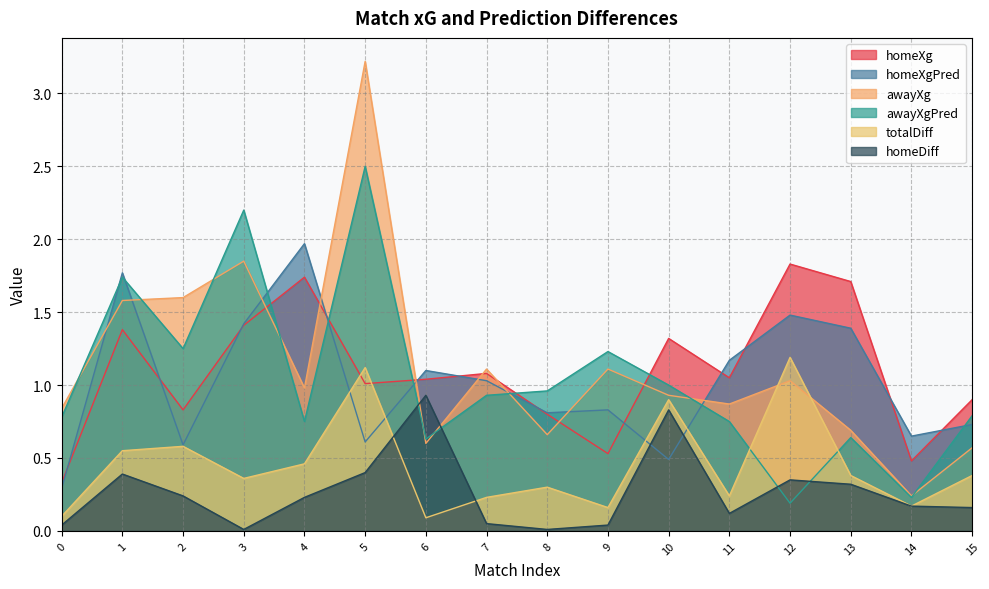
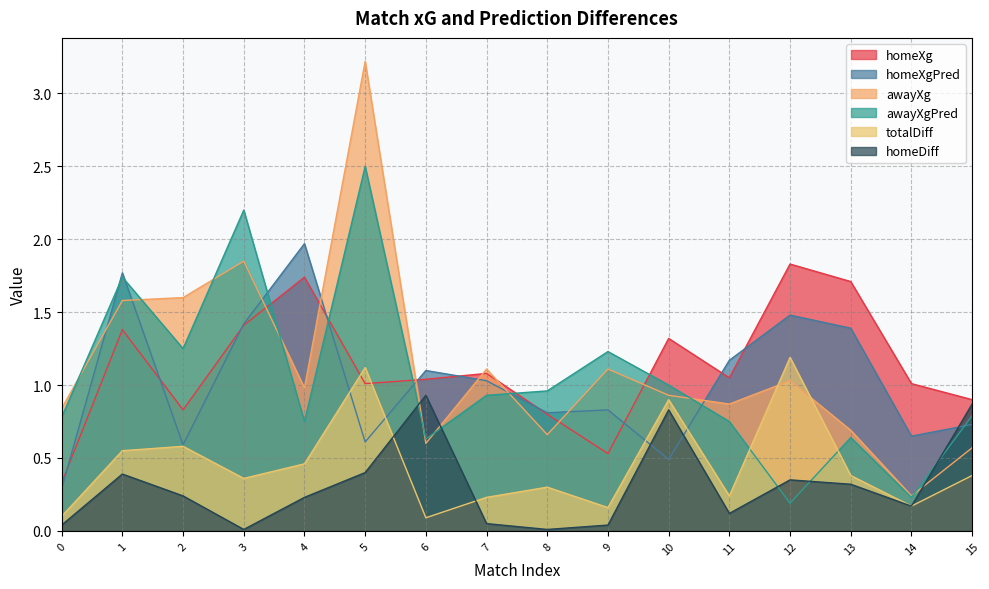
homeXg, 14: 0.48 -> 1.01
homeDiff, 15: 0.16 -> 0.87
